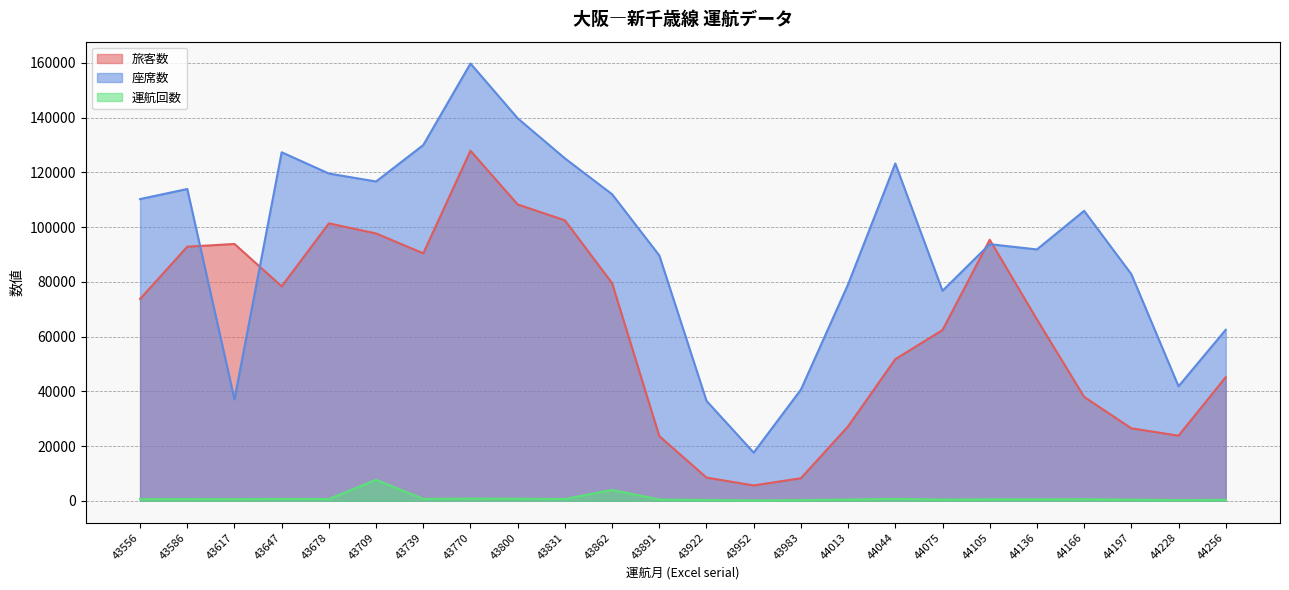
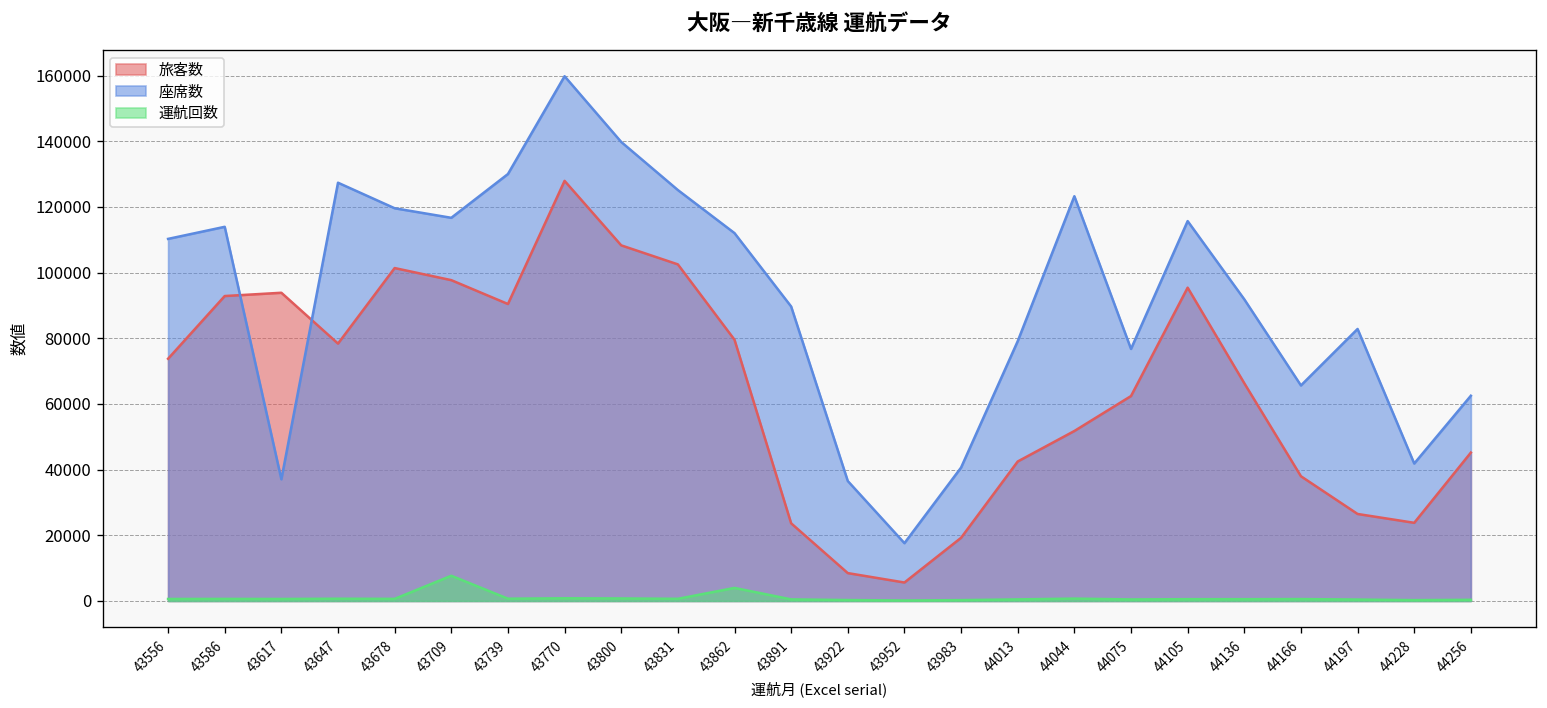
旅客数, 43983: 8000 -> 19000
旅客数, 44013: 27000 -> 42000
座席数, 44105: 94000 -> 116000
座席数, 44166: 106000 -> 66000
